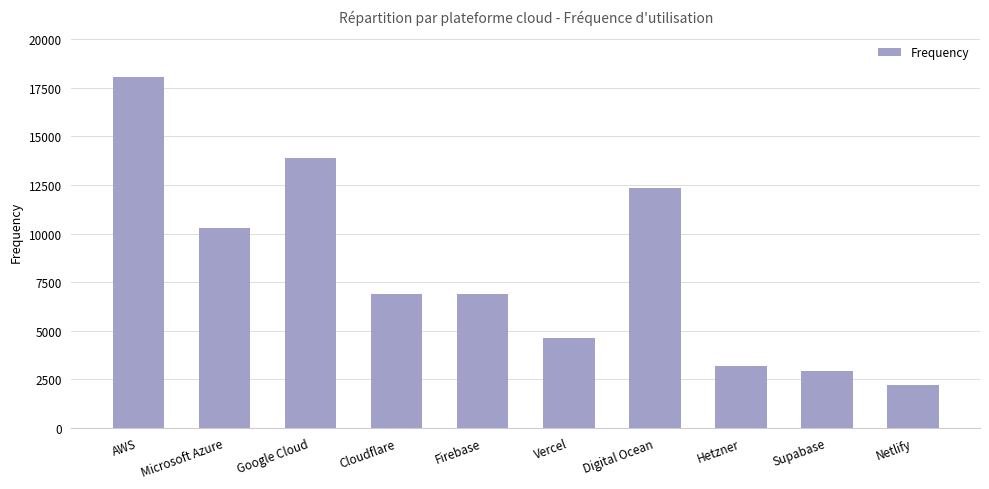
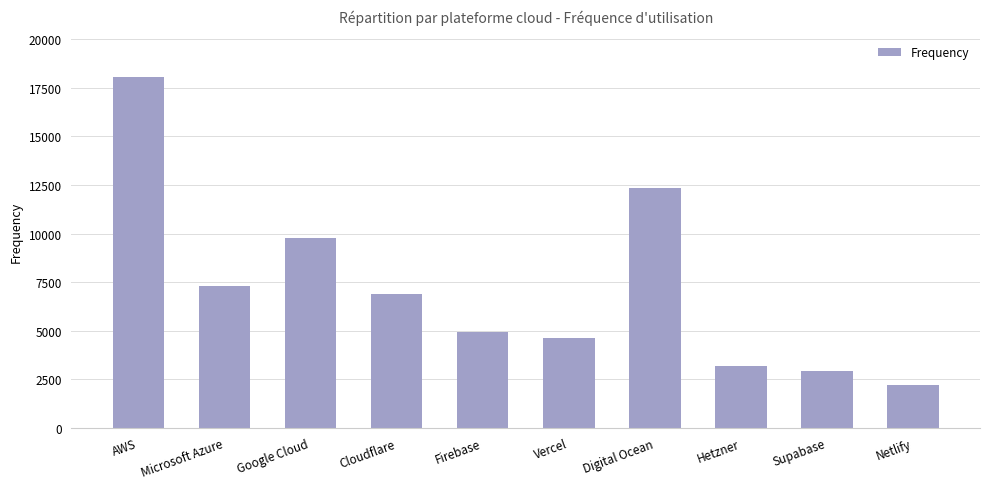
Microsoft Azure: 10300 -> 7300
Google Cloud: 13900 -> 9800
Firebase: 6900 -> 5000
